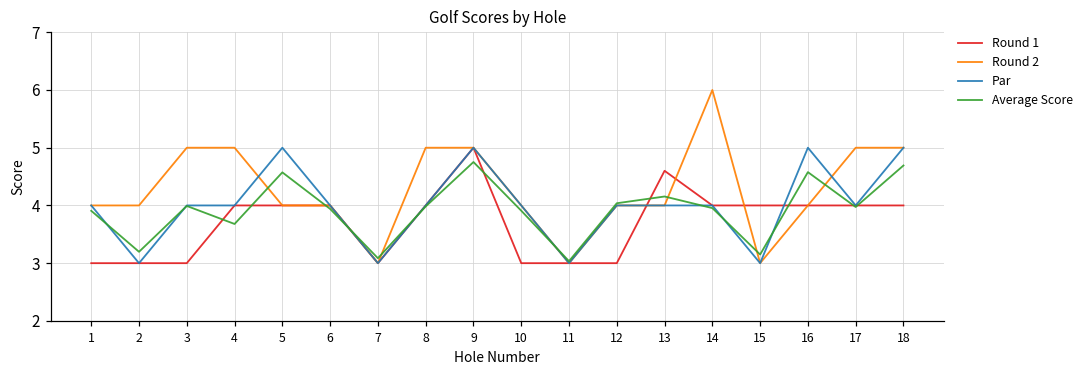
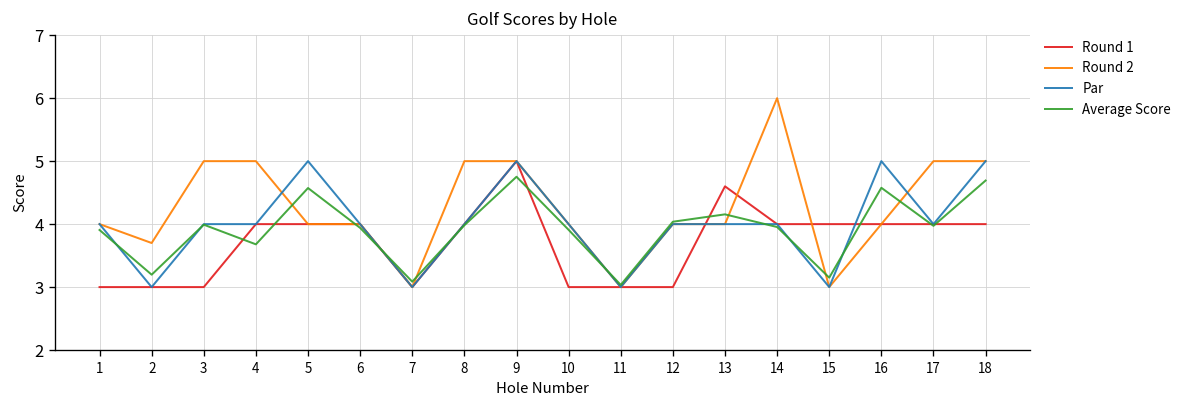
Round 2, 2: 4.0 -> 3.7
